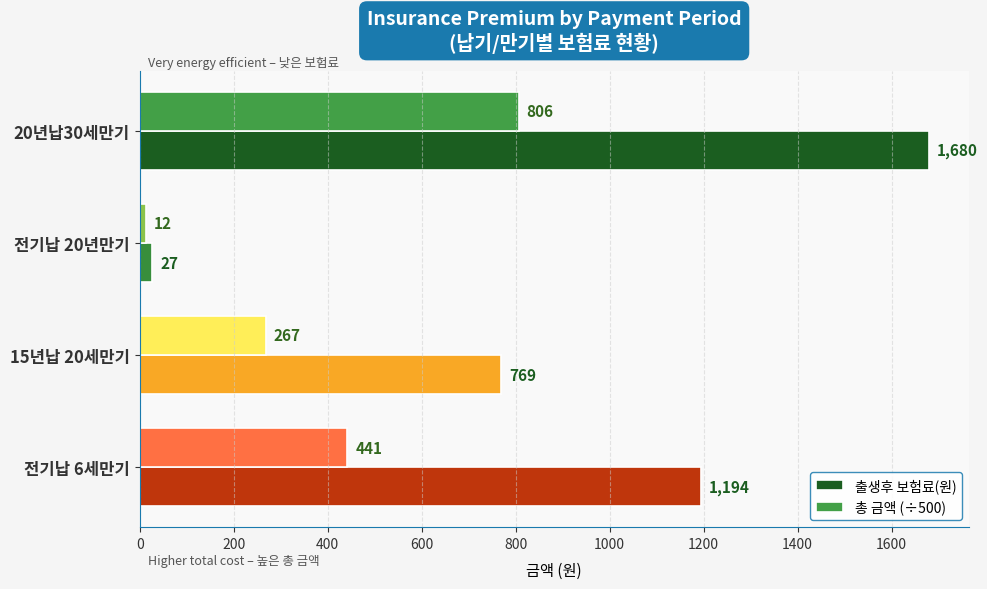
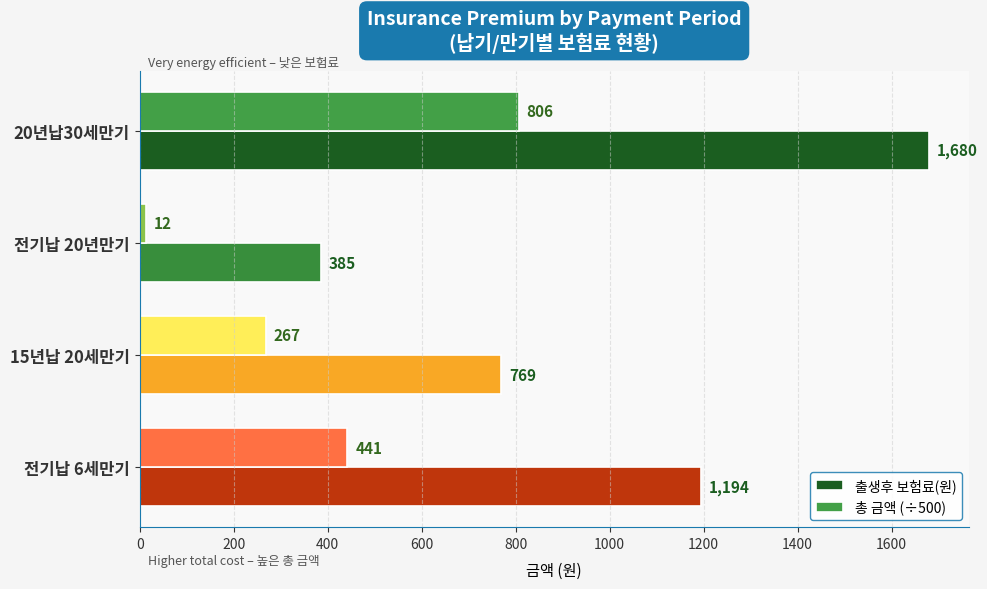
출생후 보험료(원), 전기납 20년만기: 27 -> 385
